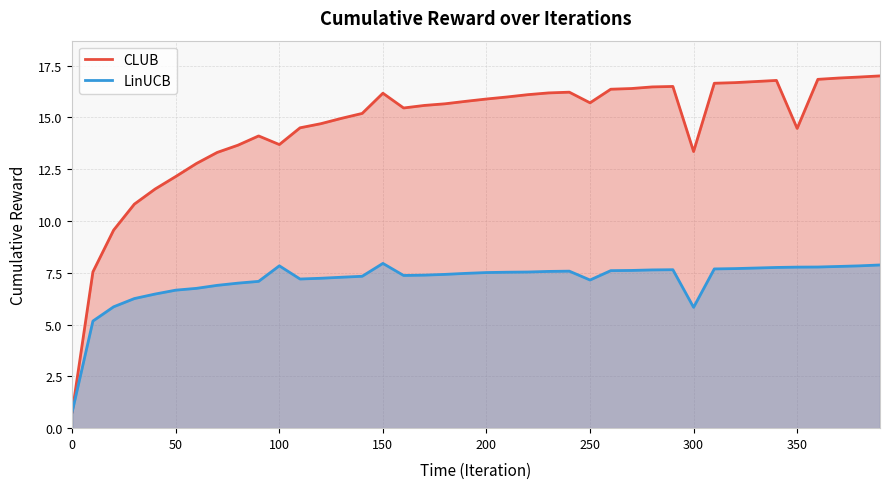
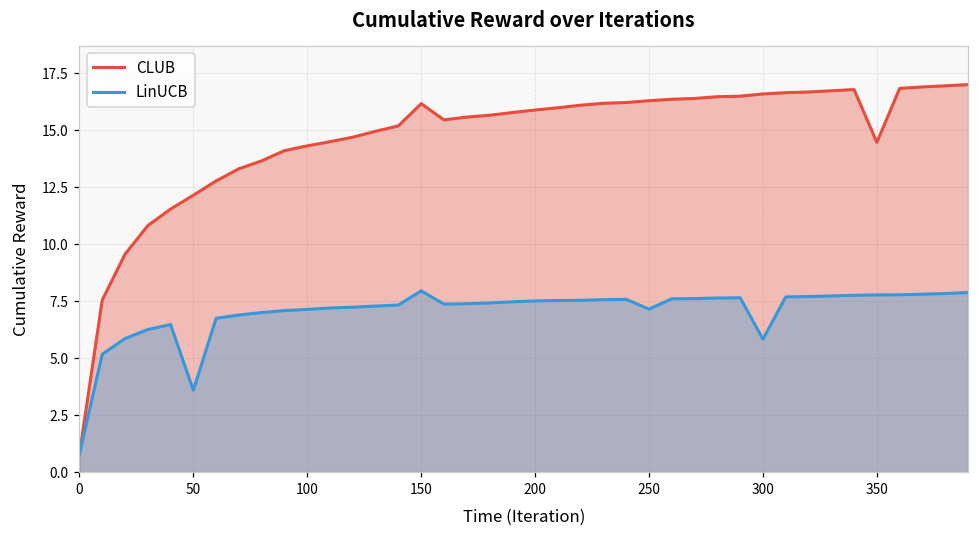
LinUCB, 50: 6.7 -> 3.6
CLUB, 100: 13.7 -> 14.3
LinUCB, 100: 7.8 -> 7.1
CLUB, 250: 15.7 -> 16.3
CLUB, 300: 13.4 -> 16.6
